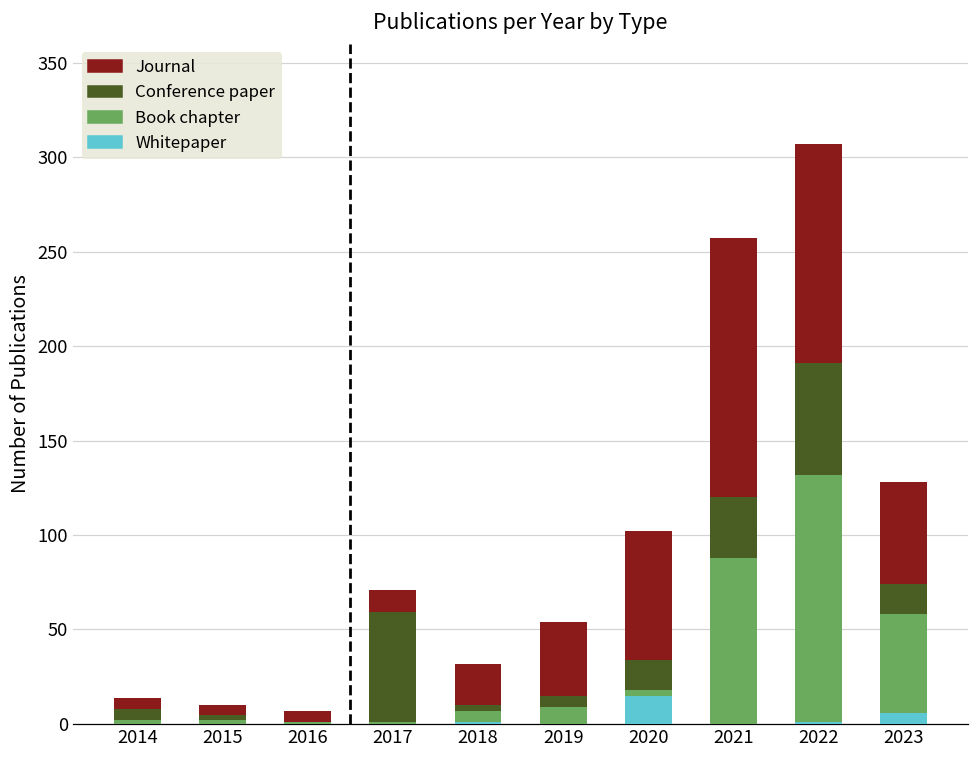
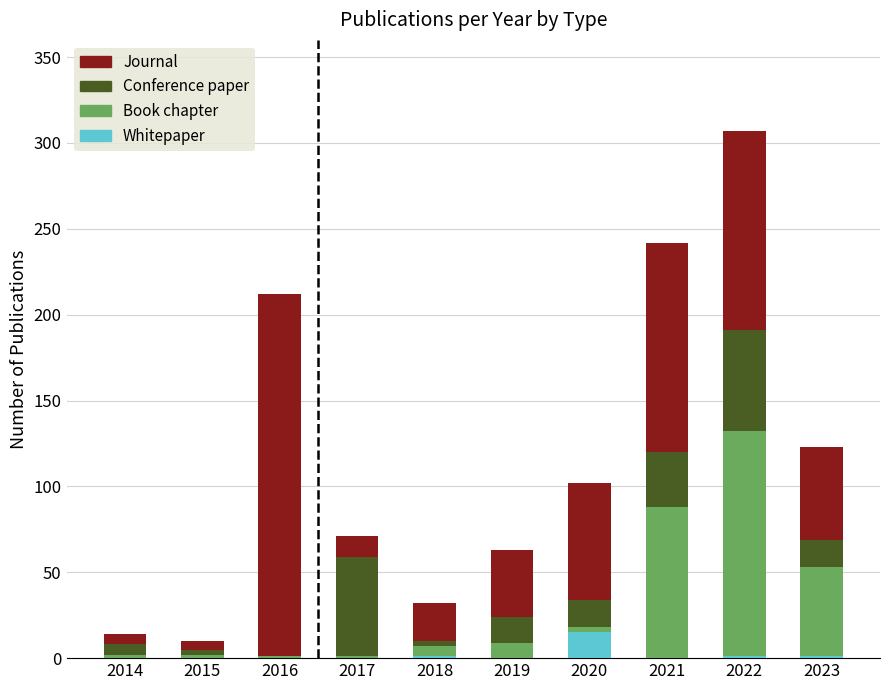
Journal, 2016: 6 -> 211
Conference paper, 2019: 6 -> 15
Journal, 2021: 137 -> 122
Whitepaper, 2023: 6 -> 1
